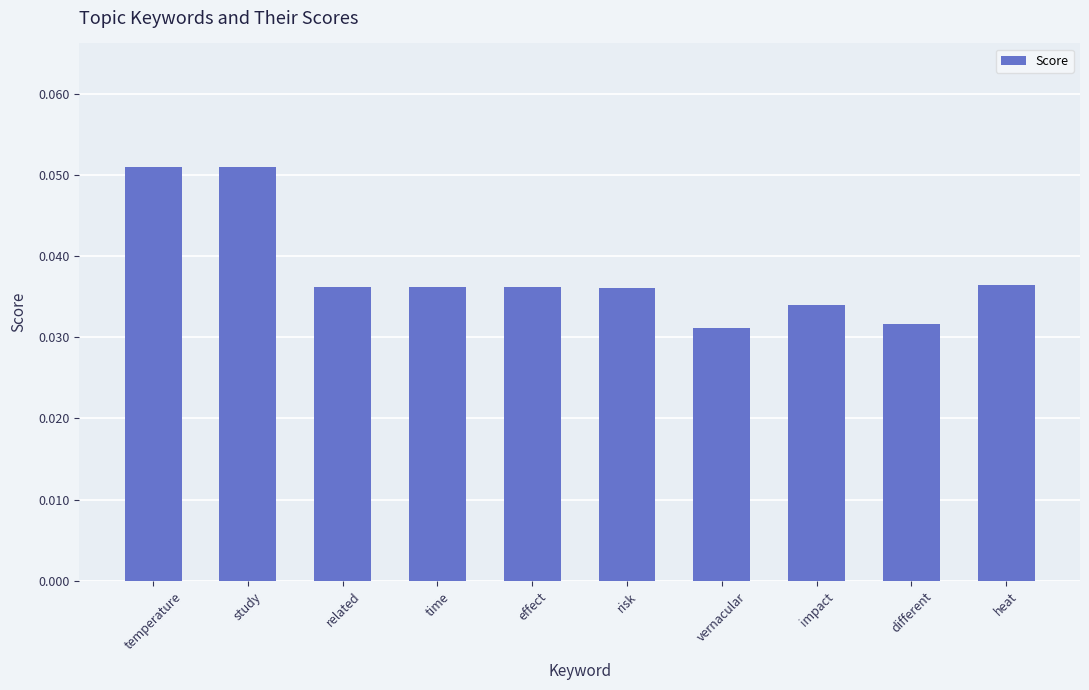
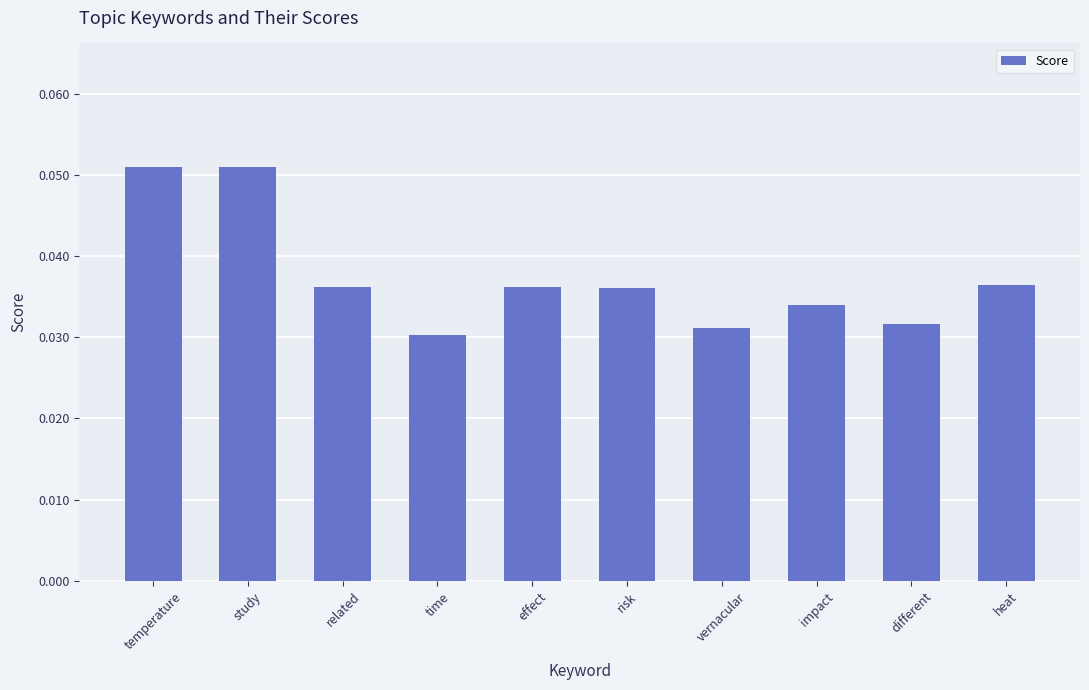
time: 0.036 -> 0.030
